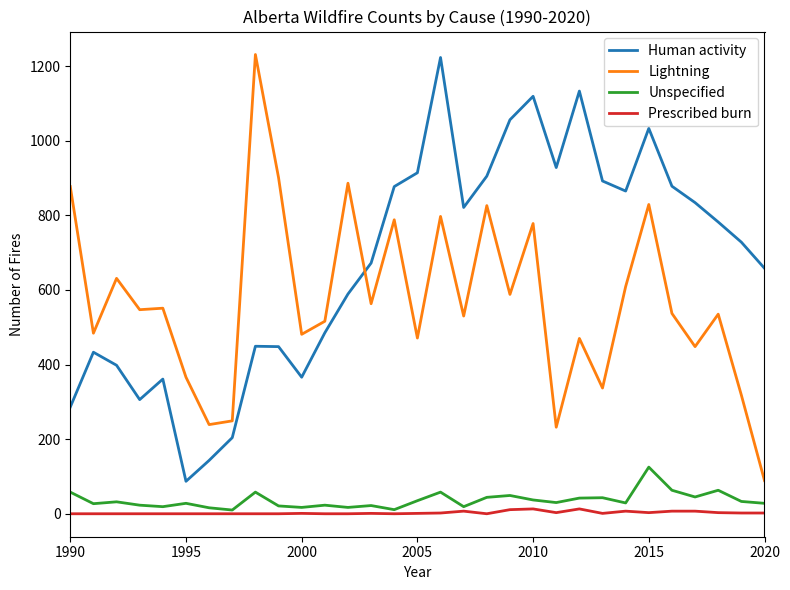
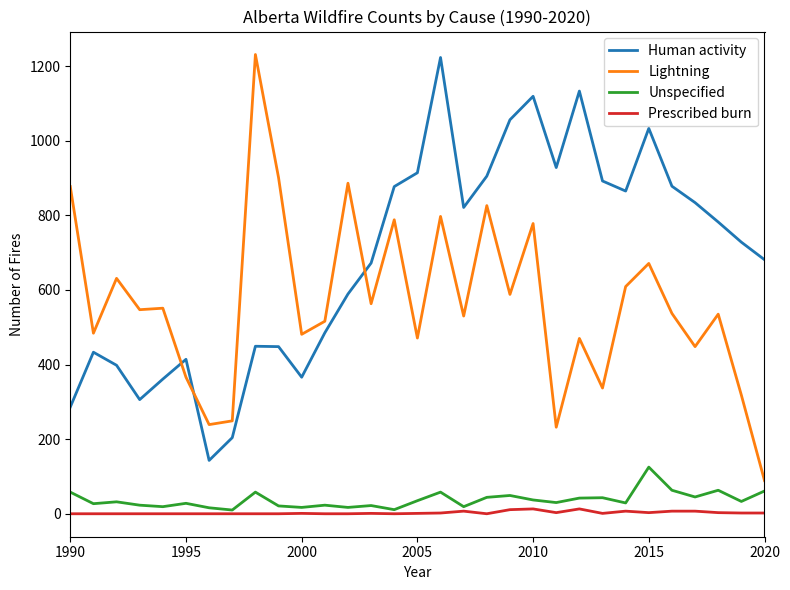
Human activity, 1995: 90 -> 410
Lightning, 2015: 830 -> 670
Human activity, 2020: 660 -> 680
Unspecified, 2020: 30 -> 60
